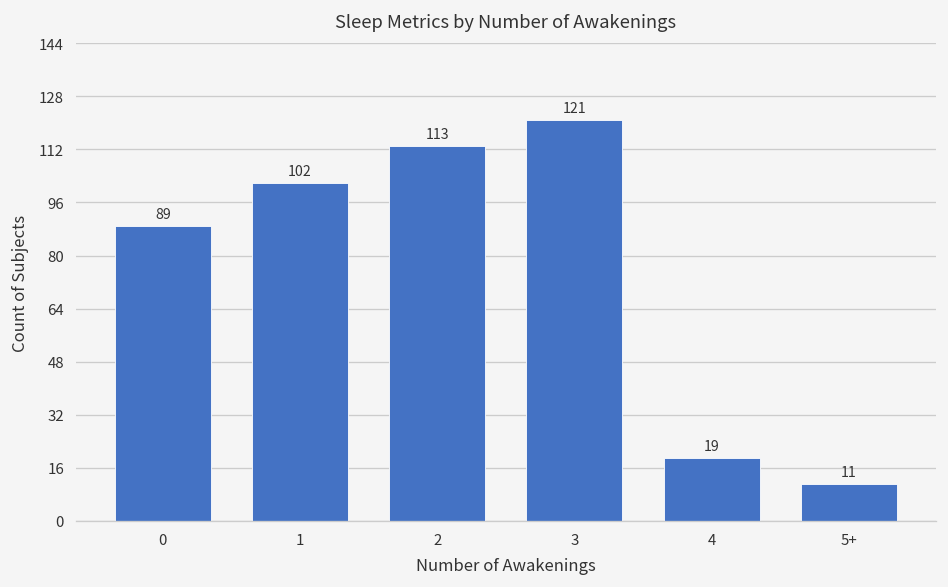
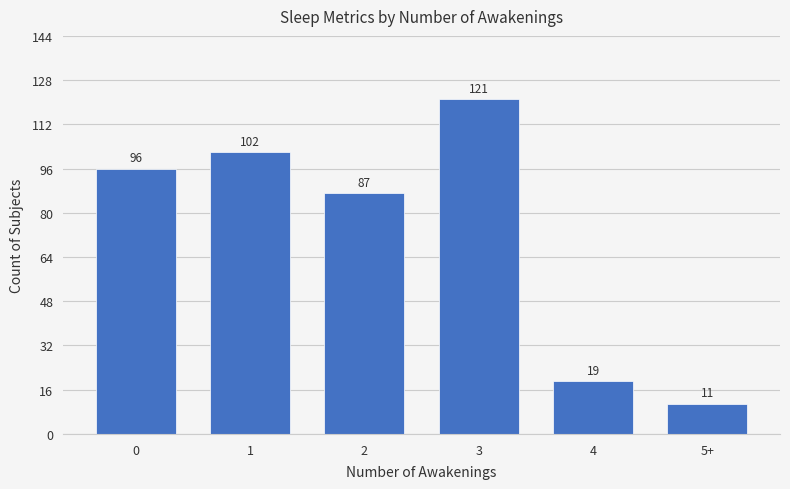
0: 89 -> 96
2: 113 -> 87
